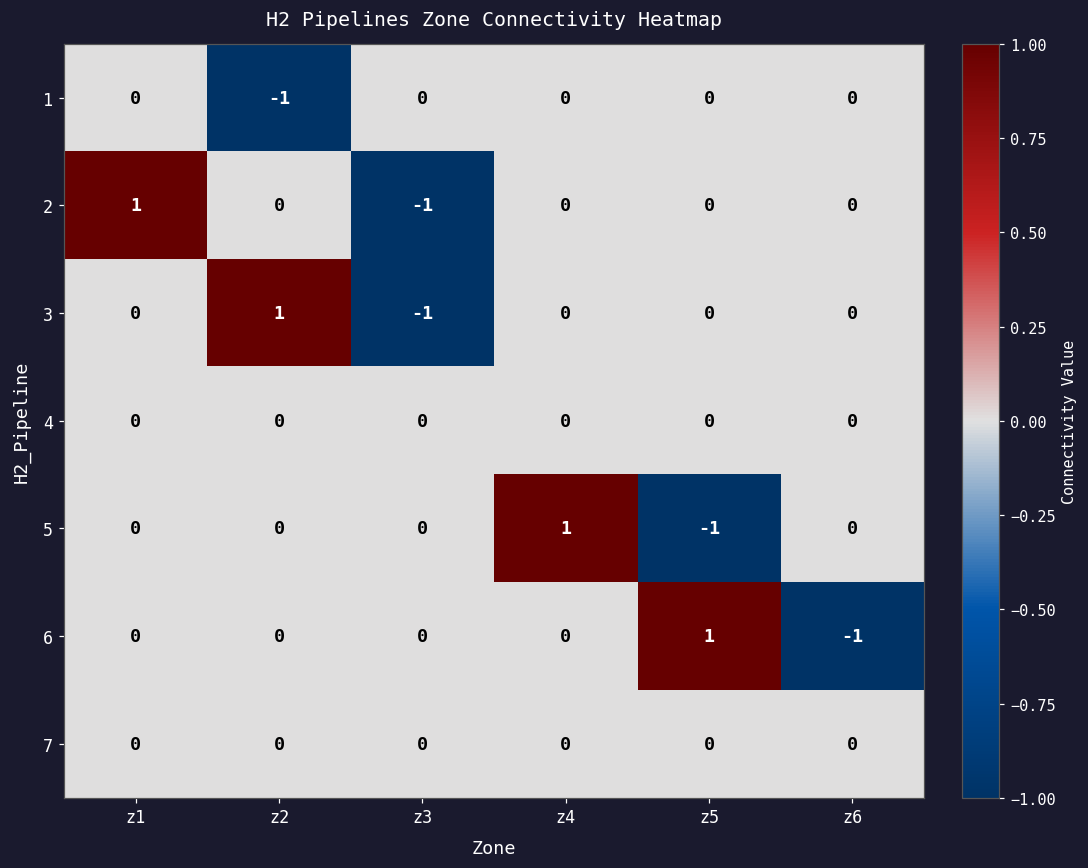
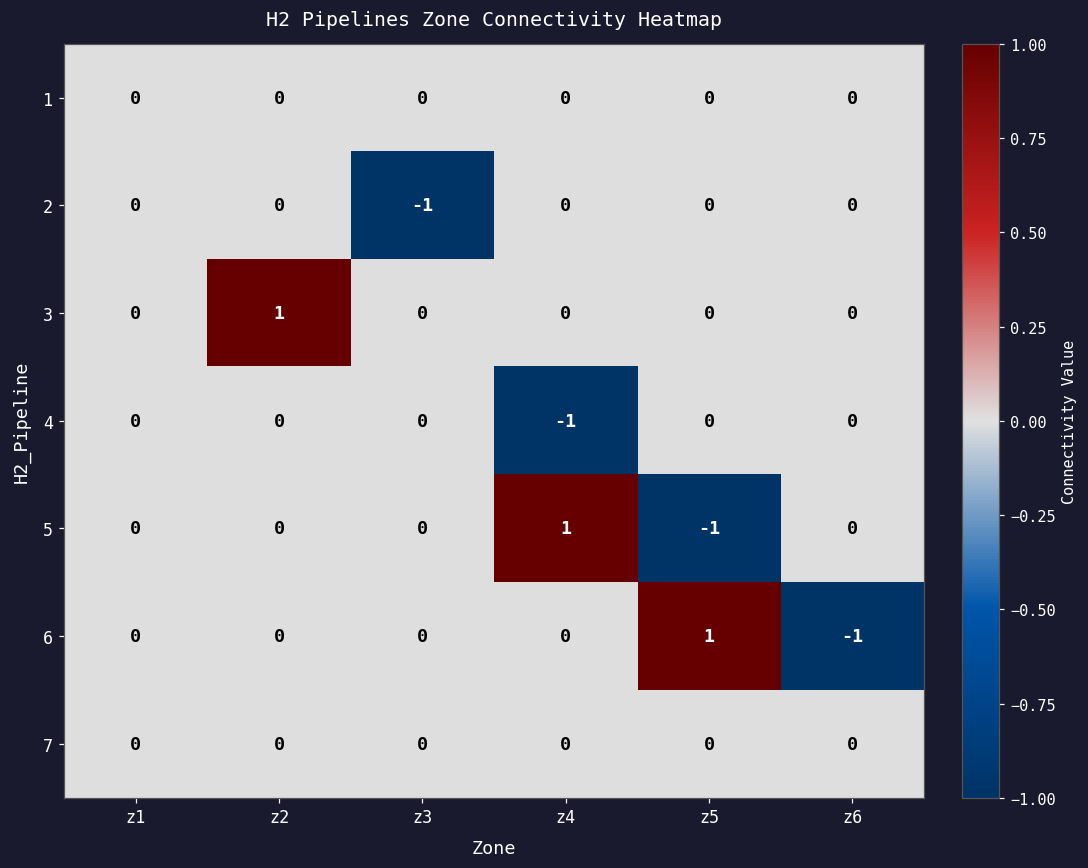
1, z2: -1 -> 0
2, z1: 1 -> 0
3, z3: -1 -> 0
4, z4: 0 -> -1
